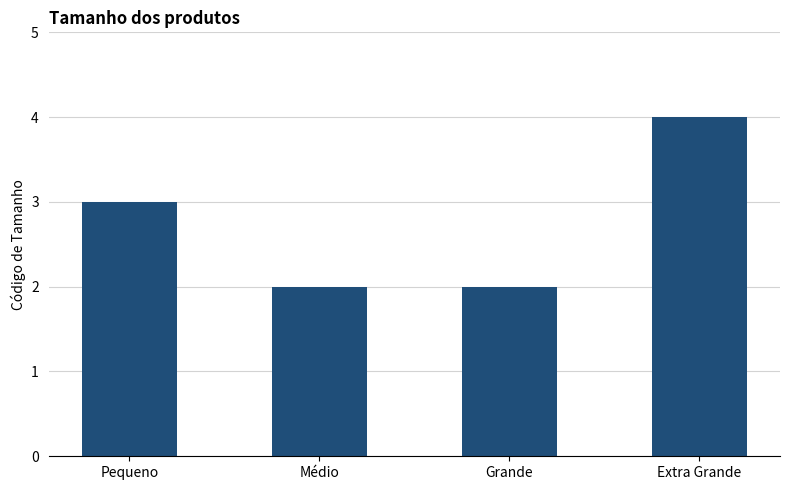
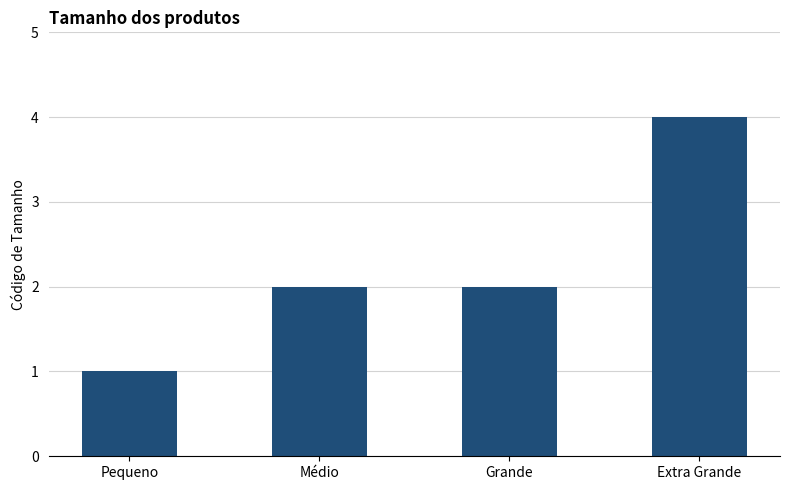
Pequeno: 3 -> 1
